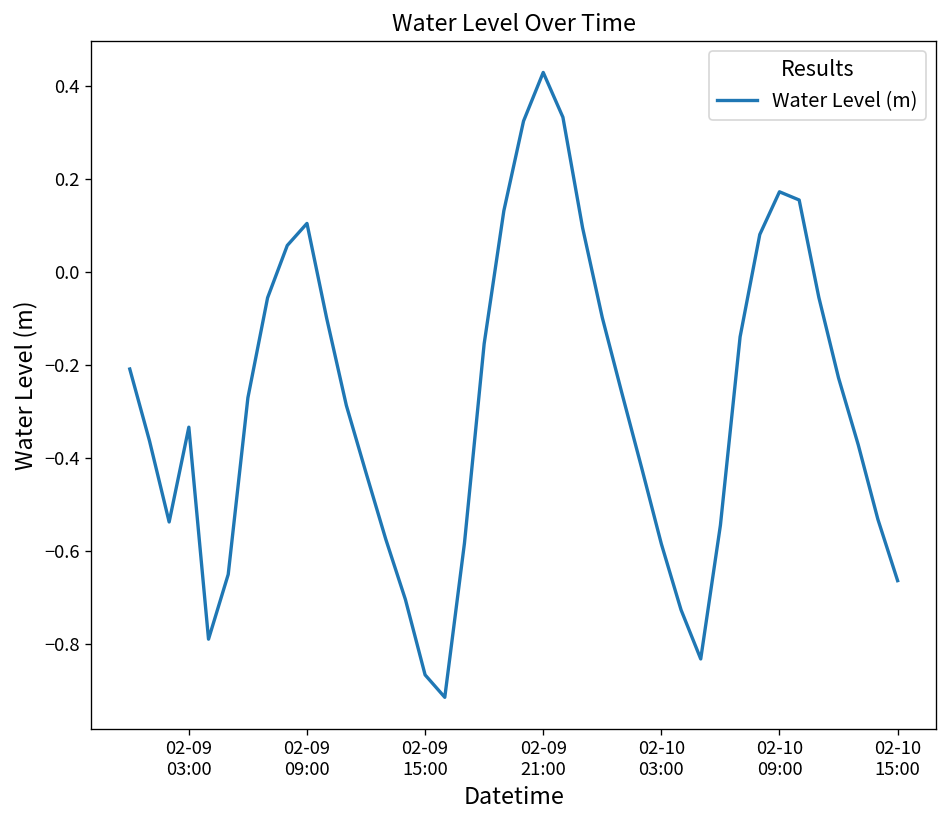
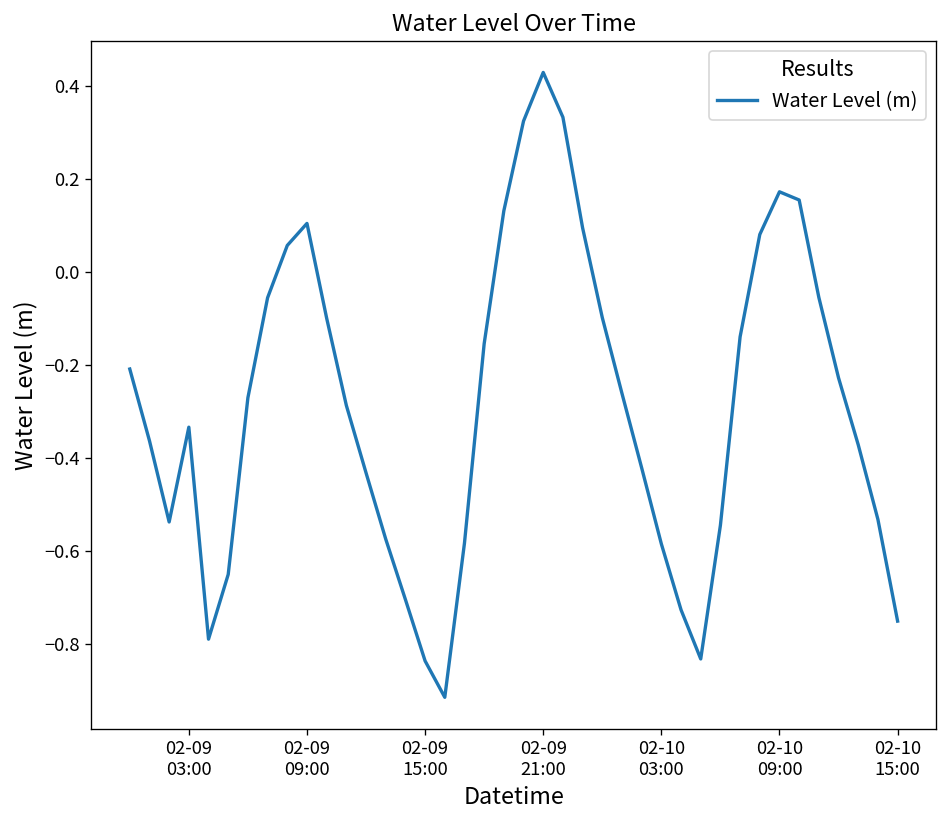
02-09 15:00: -0.87 -> -0.84
02-10 15:00: -0.66 -> -0.75
